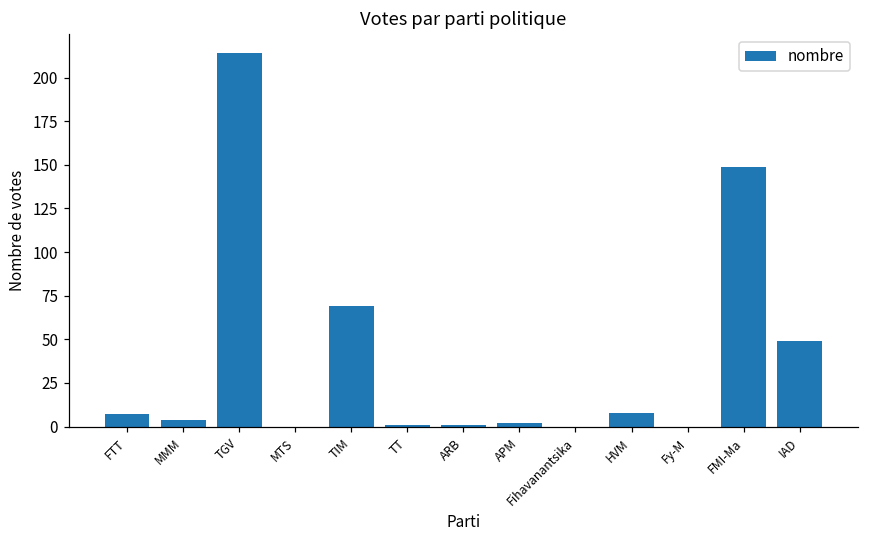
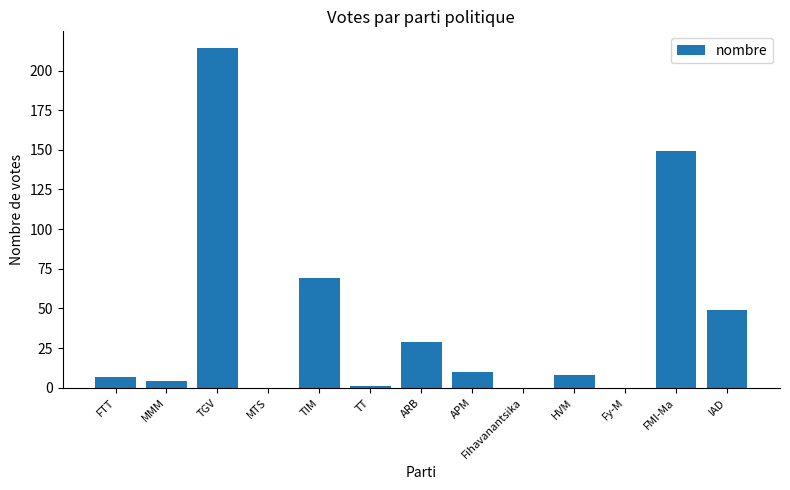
ARB: 1 -> 29
APM: 2 -> 10
